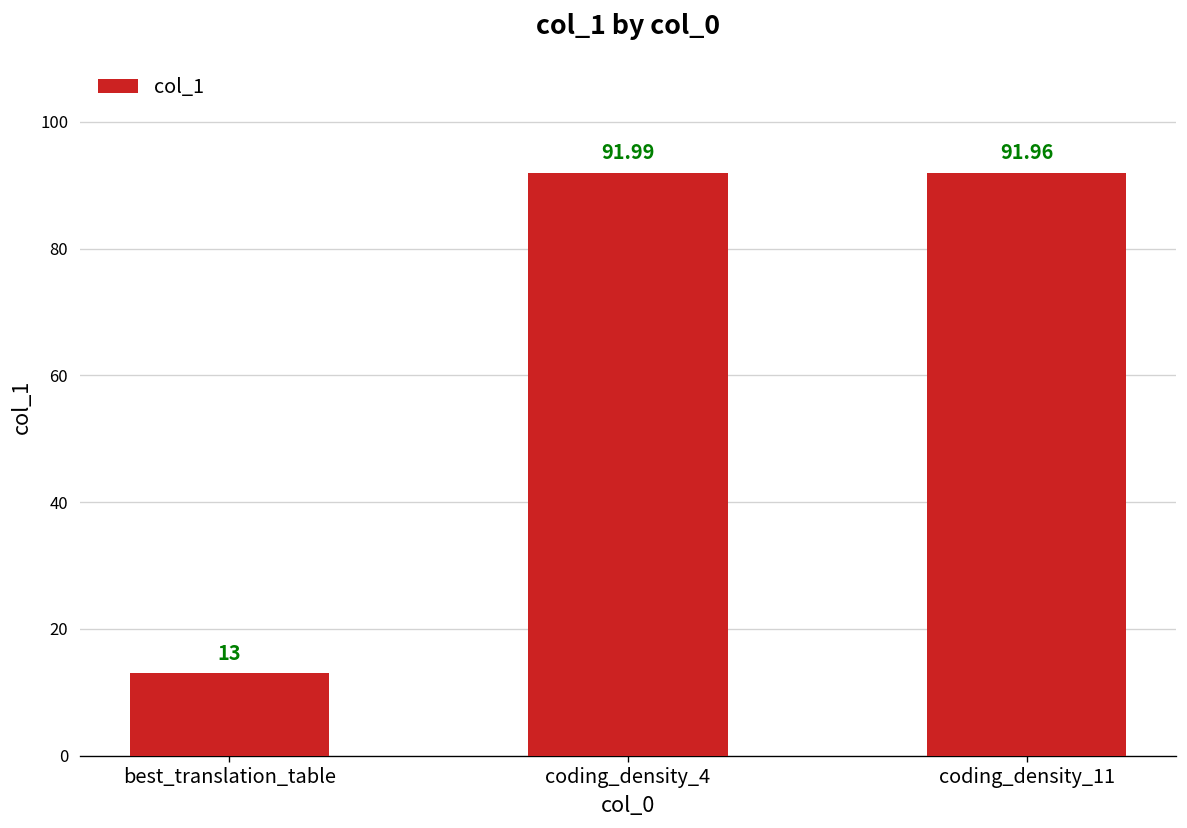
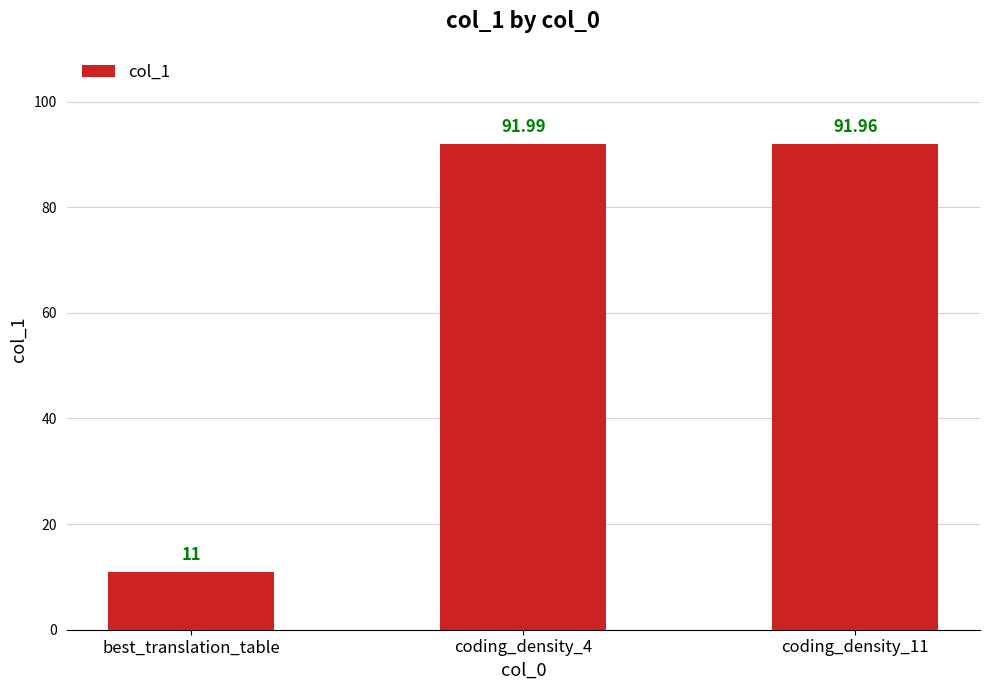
best_translation_table: 13 -> 11
